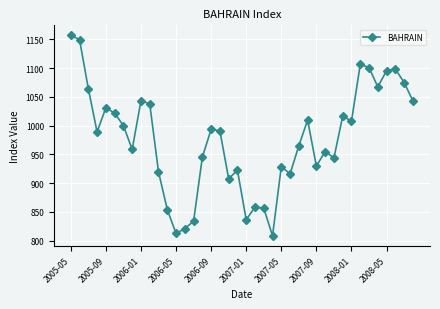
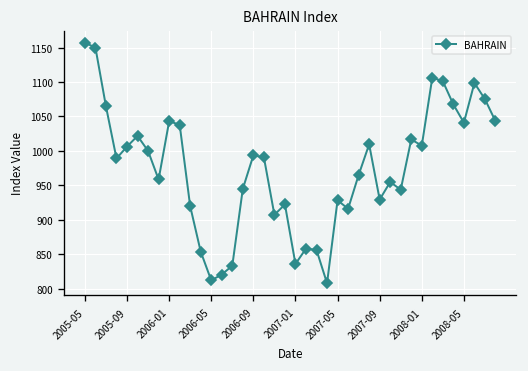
2005-09: 1030 -> 1010
2008-05: 1100 -> 1040
